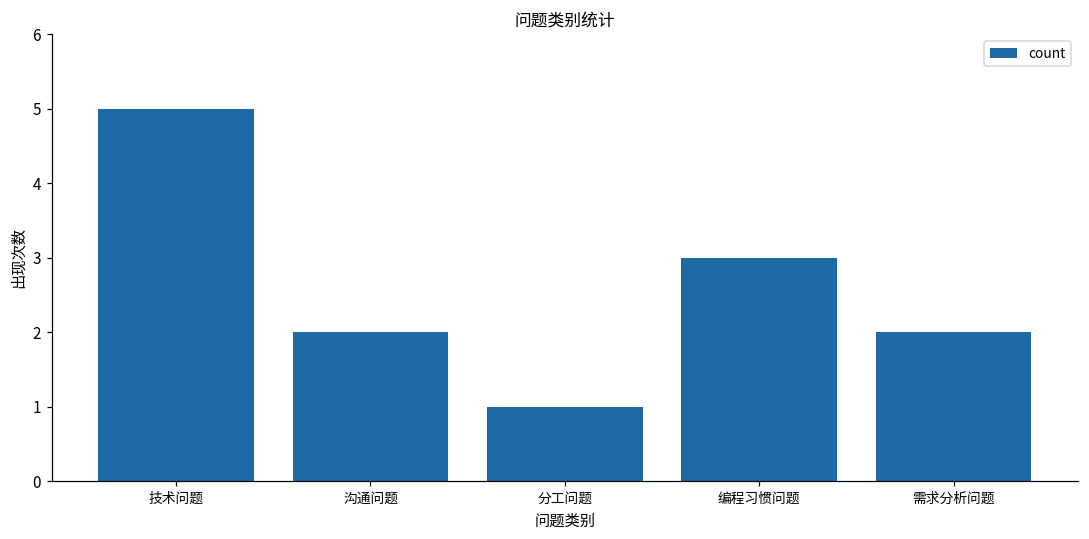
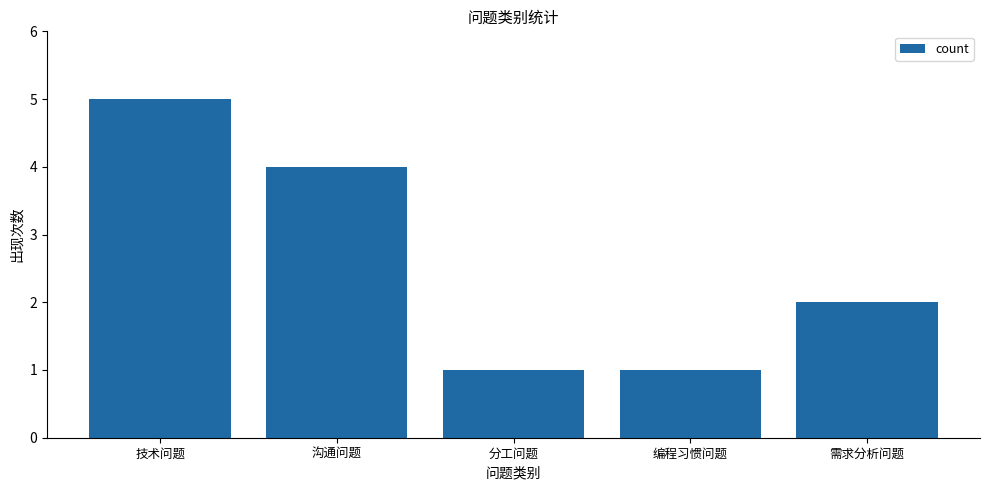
沟通问题: 2 -> 4
编程习惯问题: 3 -> 1
